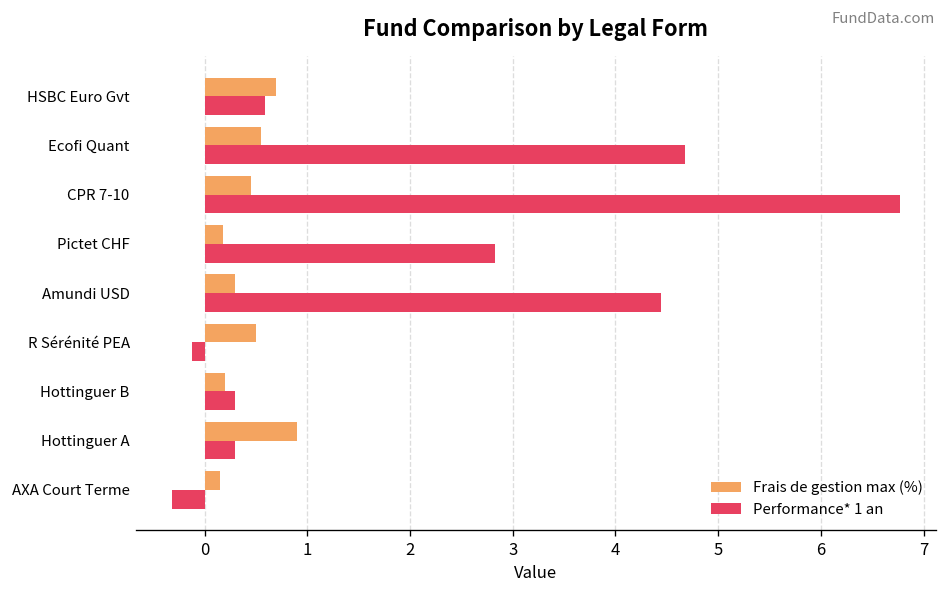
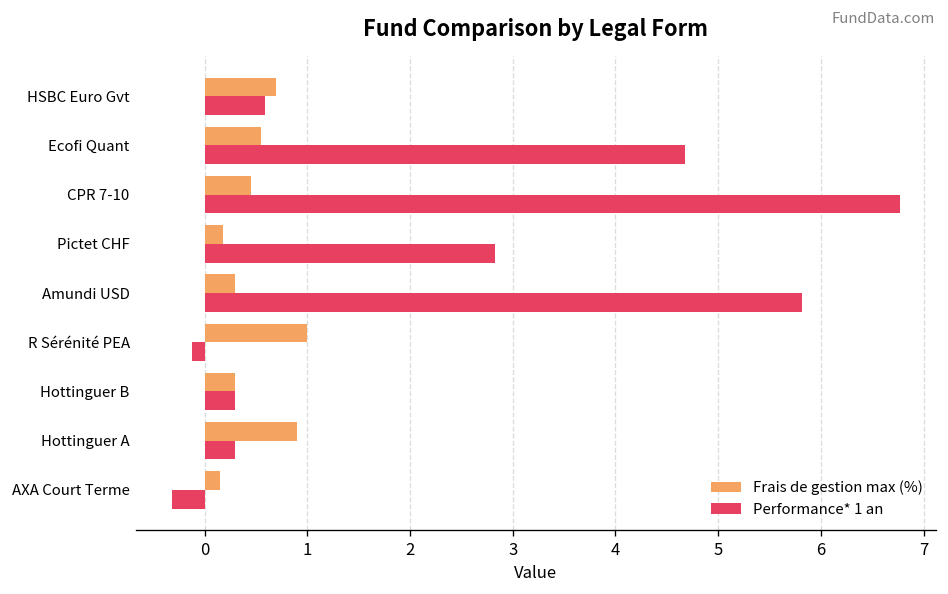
Performance* 1 an, Amundi USD: 4.4 -> 5.8
Frais de gestion max (%), R Sérénité PEA: 0.5 -> 1.0
Frais de gestion max (%), Hottinguer B: 0.2 -> 0.3
